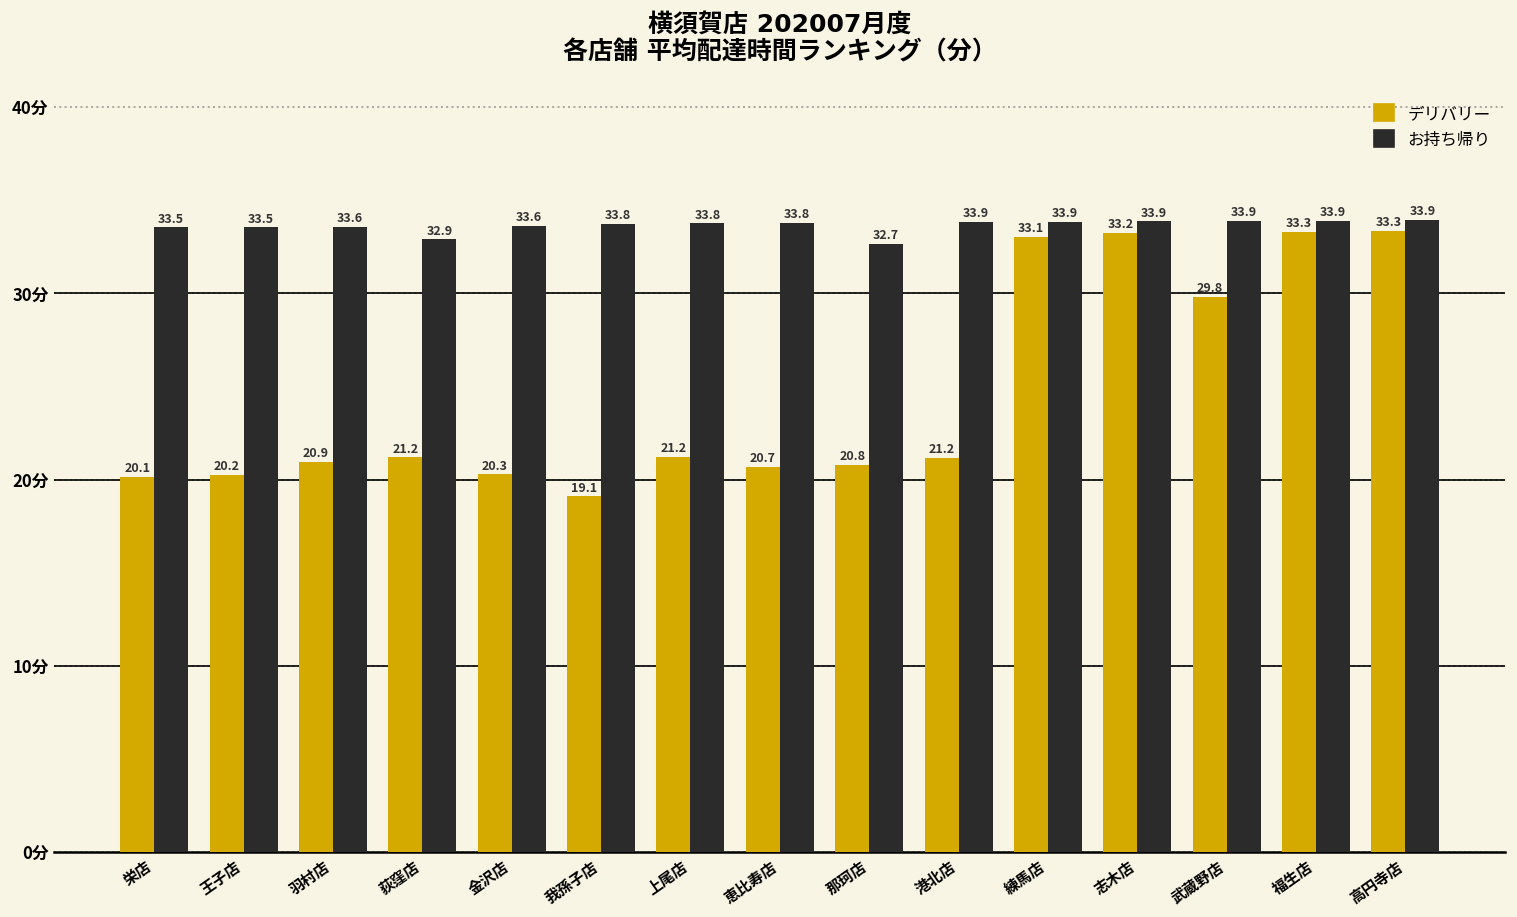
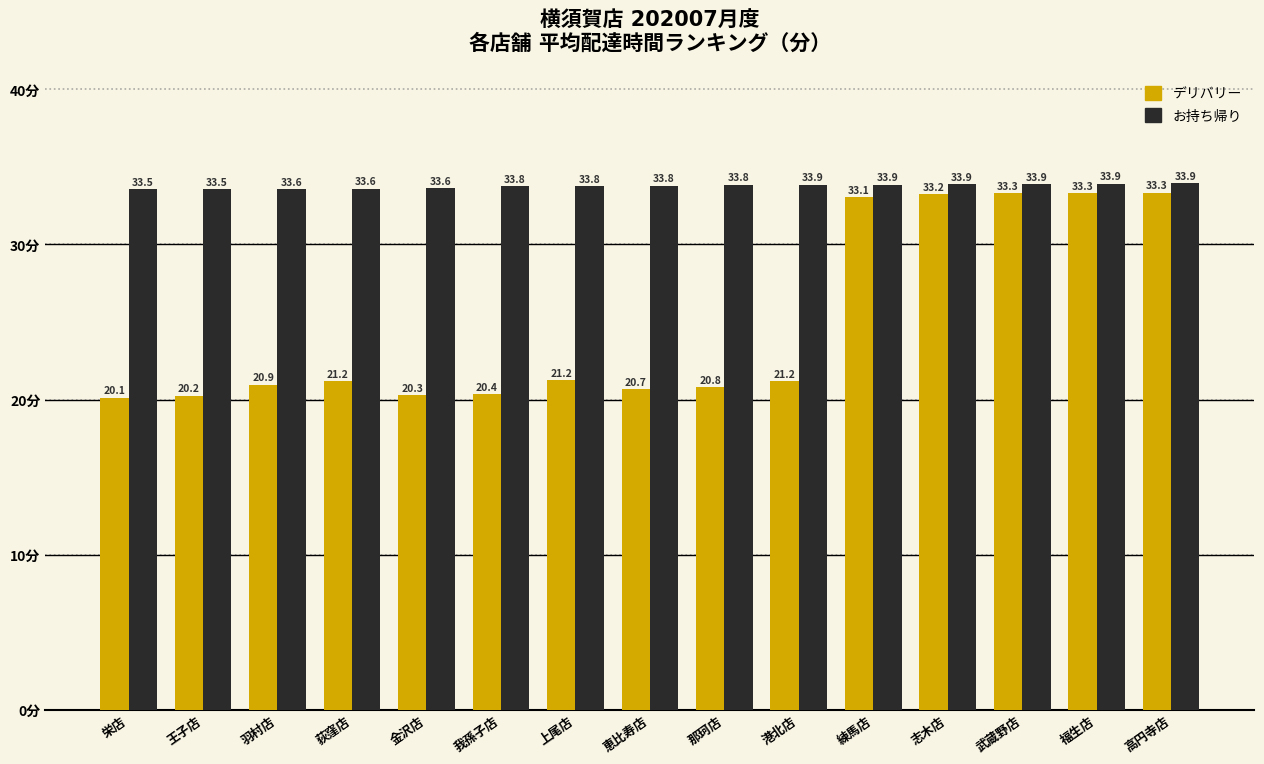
お持ち帰り, 荻窪店: 32.9 -> 33.6
デリバリー, 我孫子店: 19.1 -> 20.4
お持ち帰り, 那珂店: 32.7 -> 33.8
デリバリー, 武蔵野店: 29.8 -> 33.3
